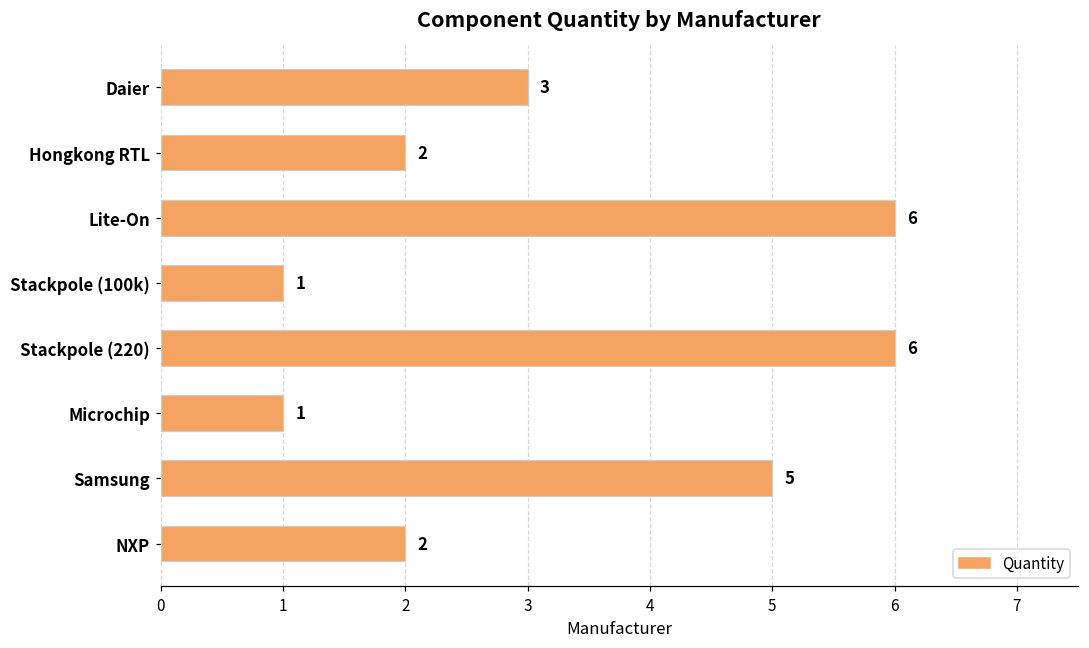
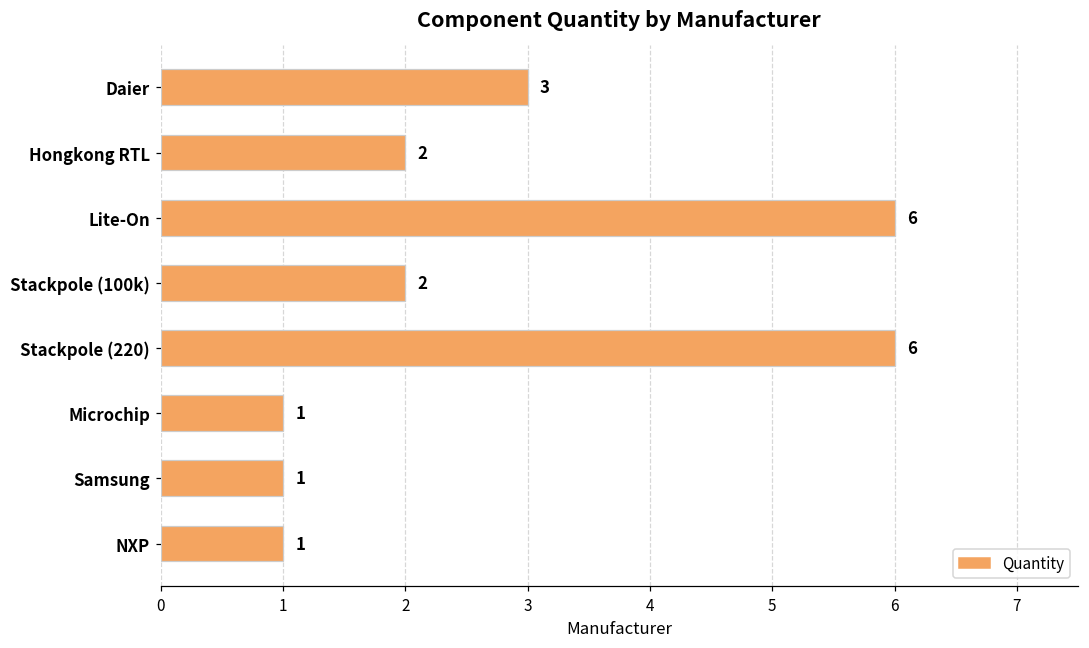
Stackpole (100k): 1 -> 2
Samsung: 5 -> 1
NXP: 2 -> 1
